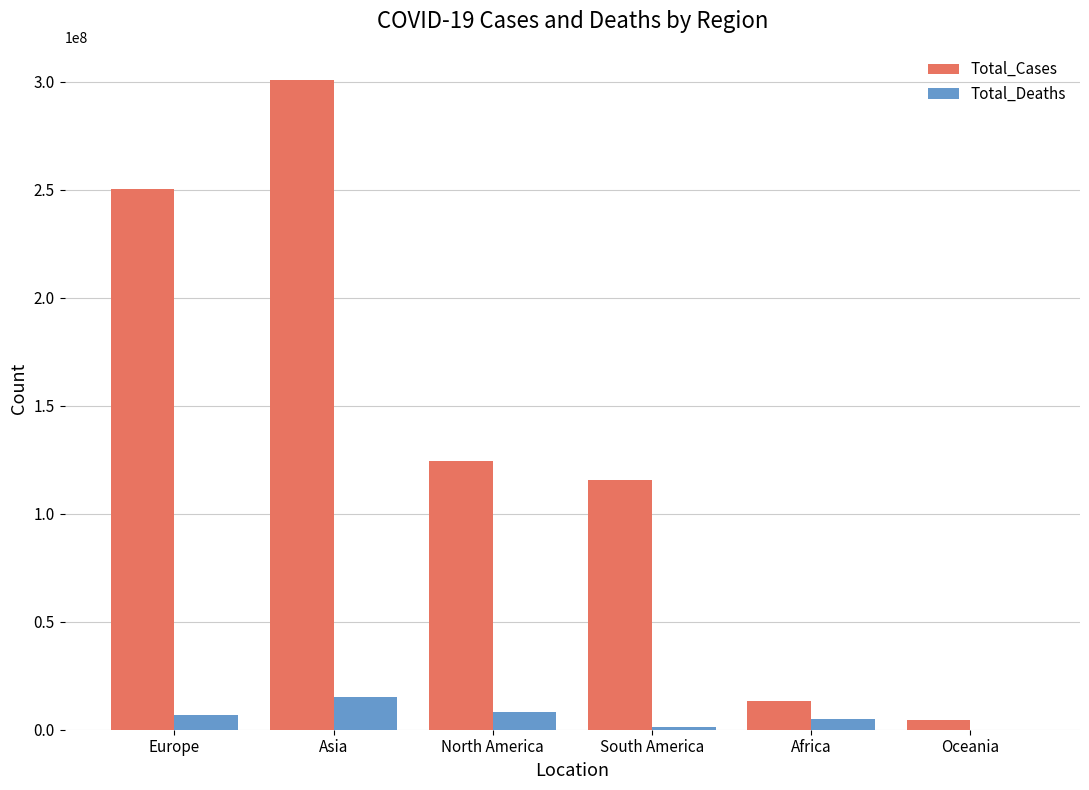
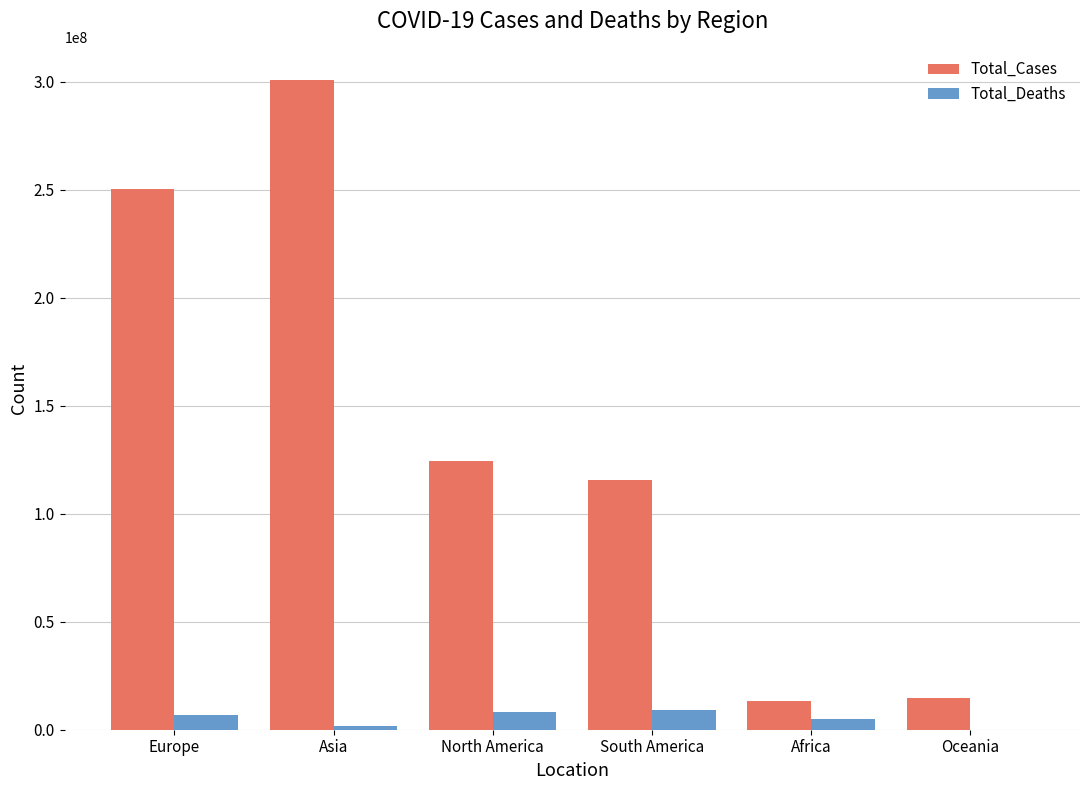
Total_Deaths, Asia: 15000000 -> 2000000
Total_Deaths, South America: 1000000 -> 9000000
Total_Cases, Oceania: 5000000 -> 15000000
